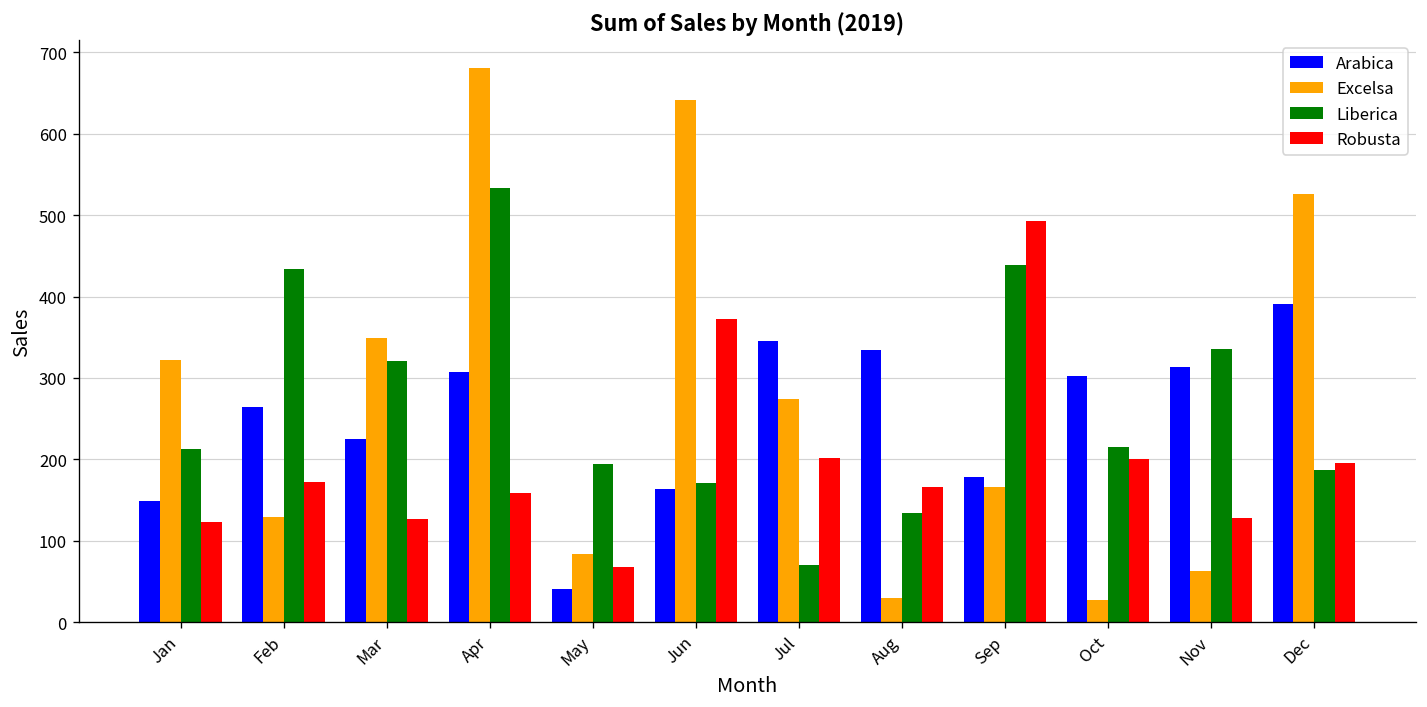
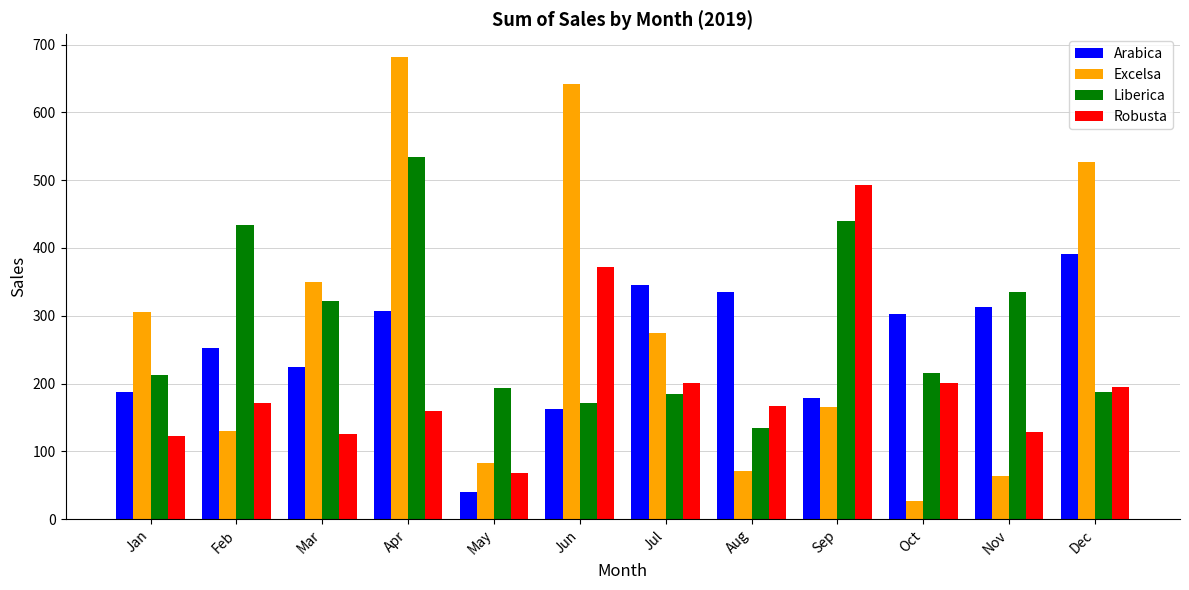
Arabica, Jan: 150 -> 190
Excelsa, Jan: 320 -> 310
Arabica, Feb: 260 -> 250
Liberica, Jul: 70 -> 180
Excelsa, Aug: 30 -> 70
